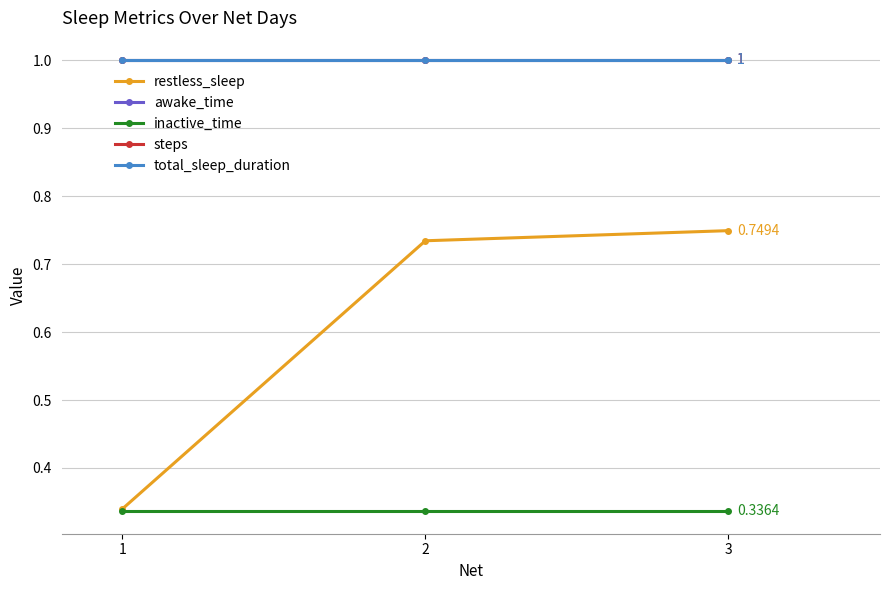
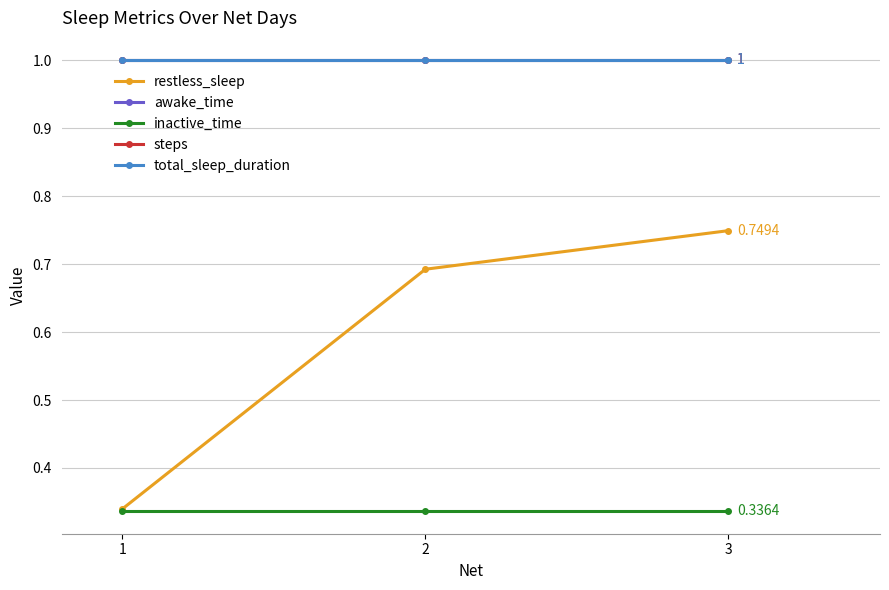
restless_sleep, 2: 0.73 -> 0.69
